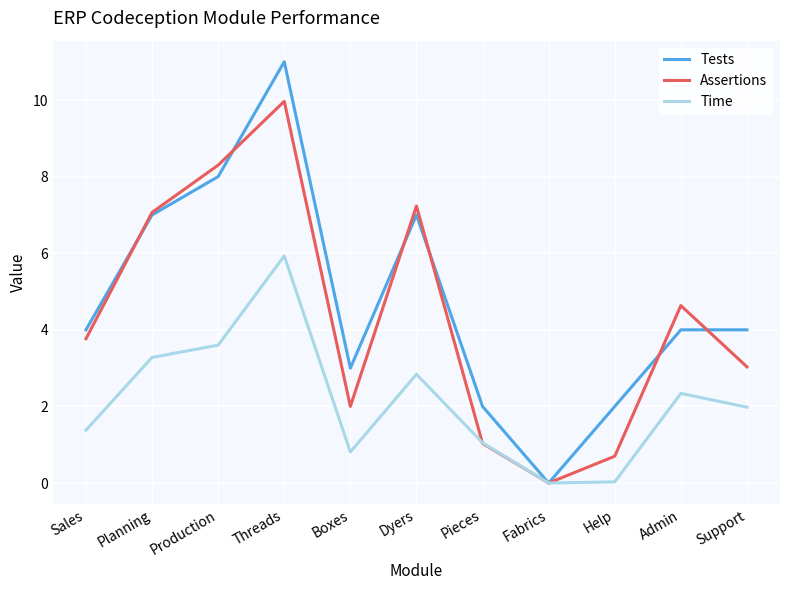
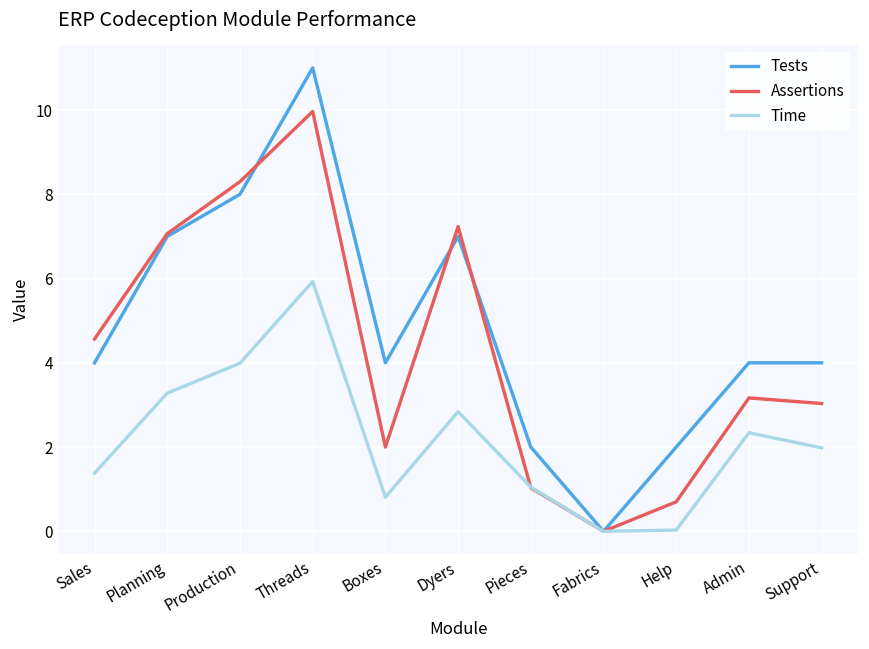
Assertions, Sales: 3.8 -> 4.6
Time, Production: 3.6 -> 4.0
Tests, Boxes: 3 -> 4
Assertions, Admin: 4.6 -> 3.2
